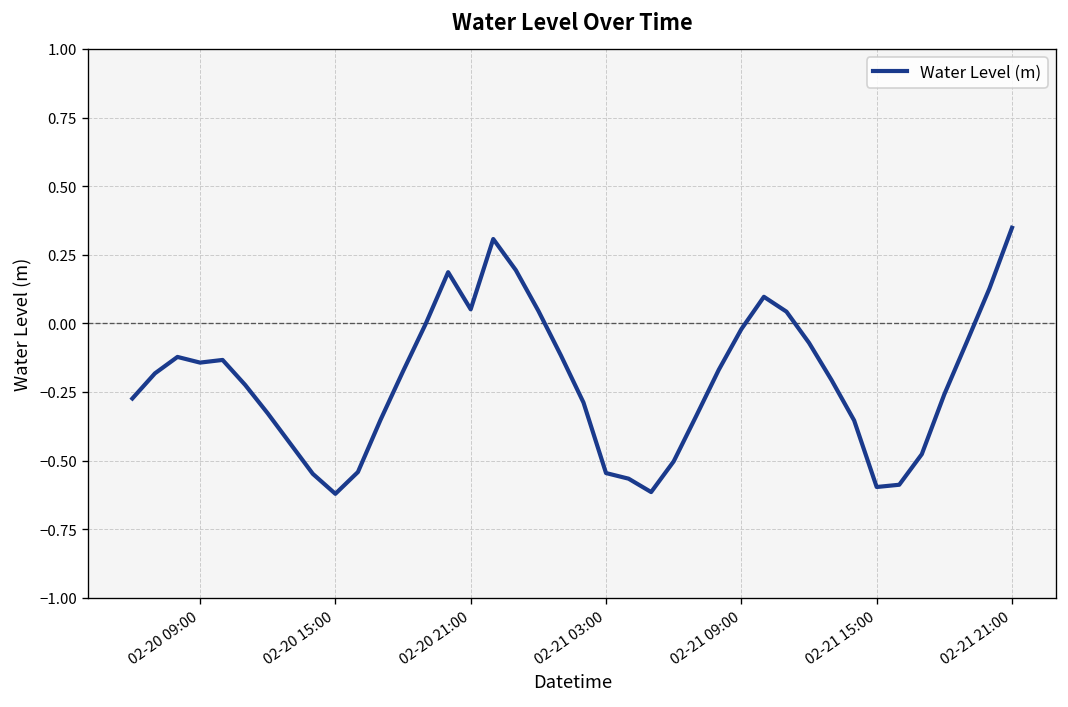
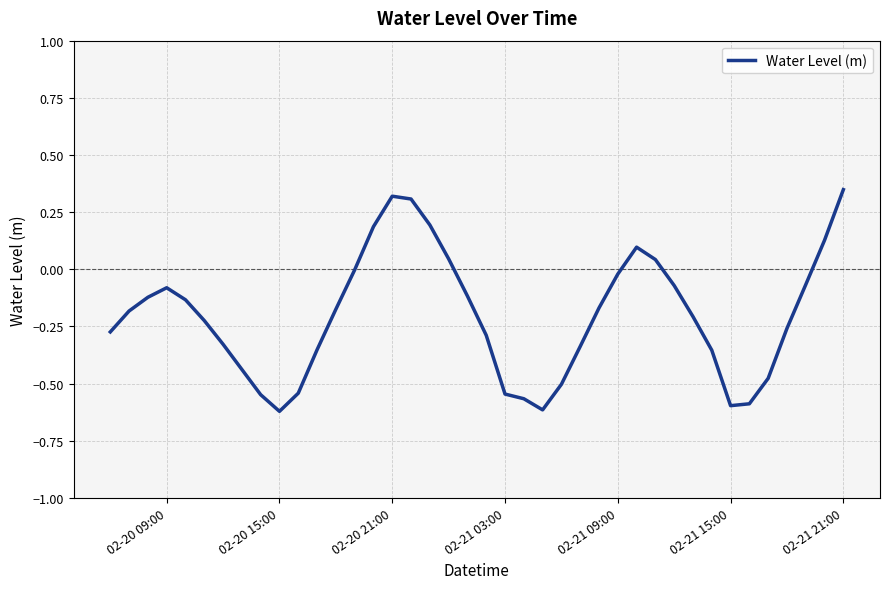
02-20 09:00: -0.14 -> -0.08
02-20 21:00: 0.05 -> 0.32
